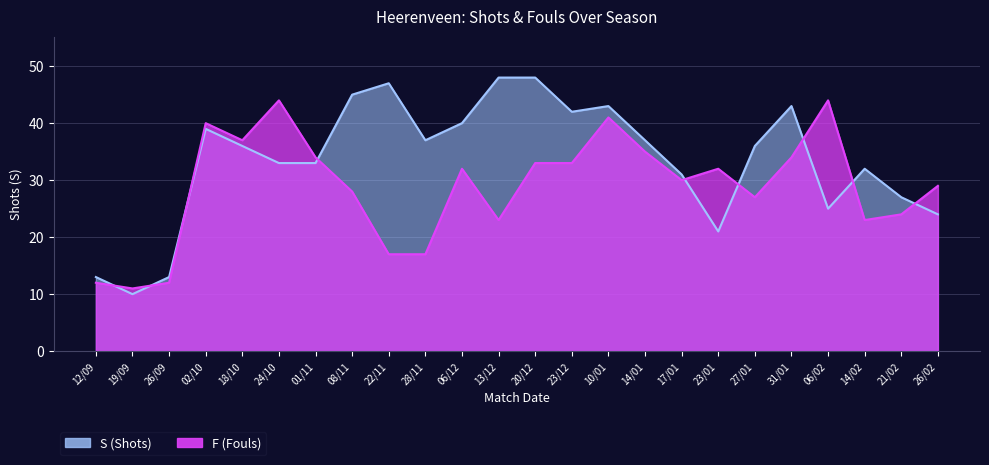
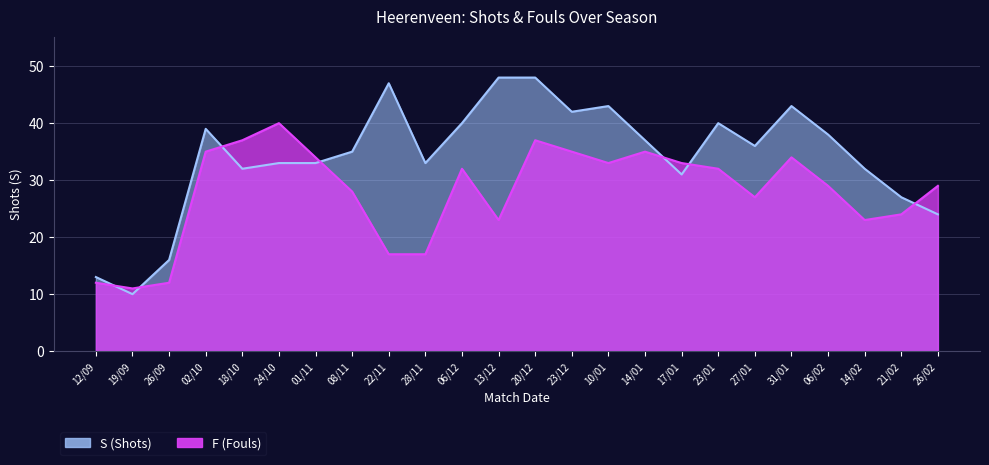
S (Shots), 26/09: 13 -> 16
F (Fouls), 02/10: 40 -> 35
S (Shots), 18/10: 36 -> 32
F (Fouls), 24/10: 44 -> 40
S (Shots), 08/11: 45 -> 35
S (Shots), 28/11: 37 -> 33
F (Fouls), 20/12: 33 -> 37
F (Fouls), 23/12: 33 -> 35
F (Fouls), 10/01: 41 -> 33
F (Fouls), 17/01: 30 -> 33
S (Shots), 23/01: 21 -> 40
S (Shots), 06/02: 25 -> 38
F (Fouls), 06/02: 44 -> 29
